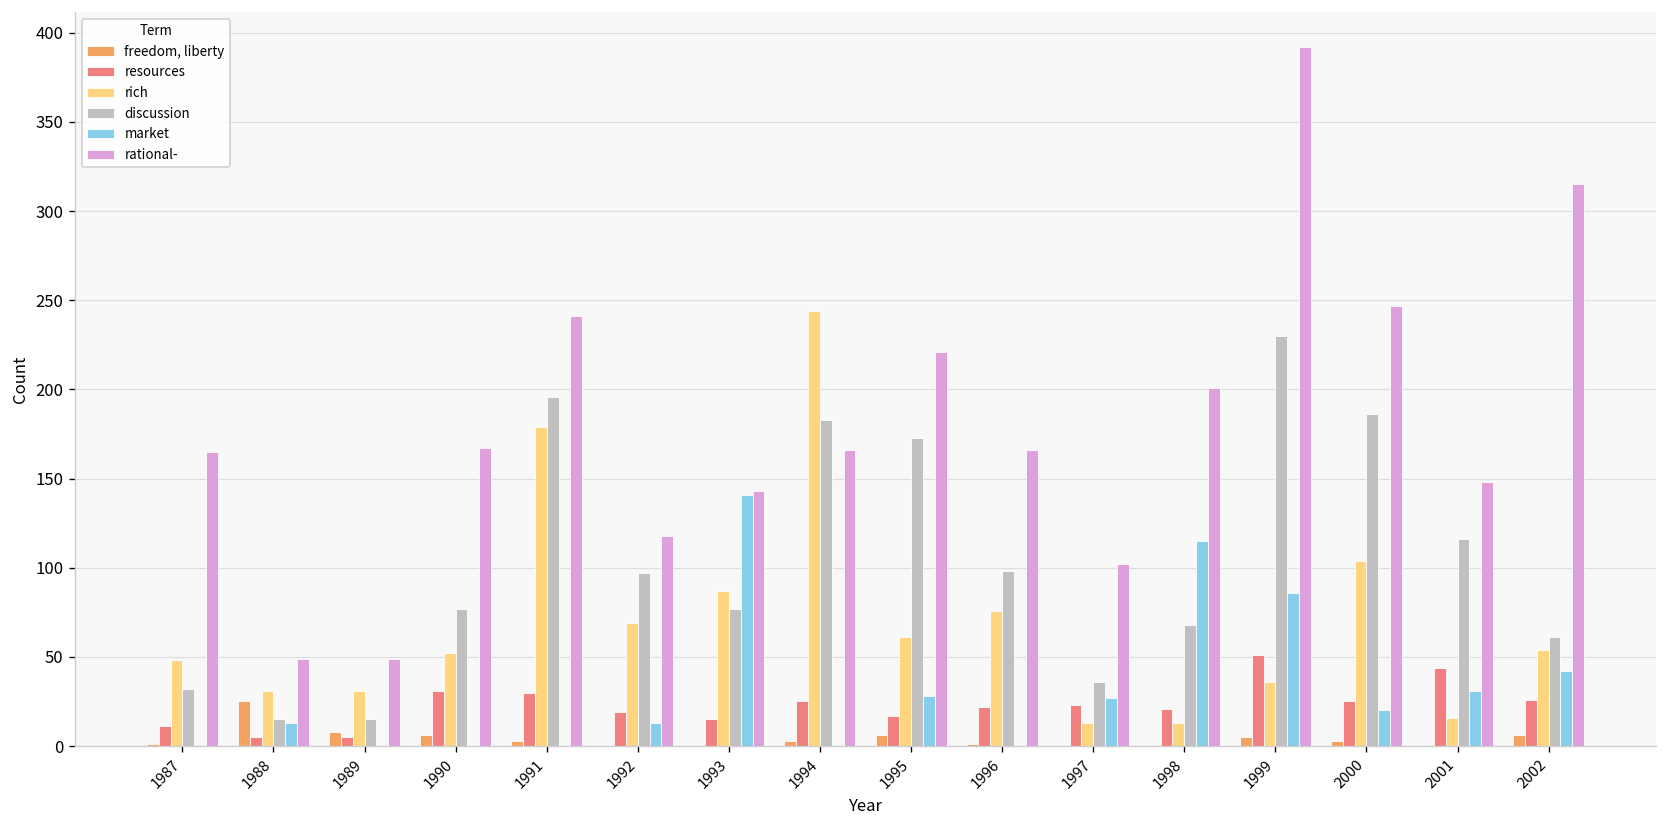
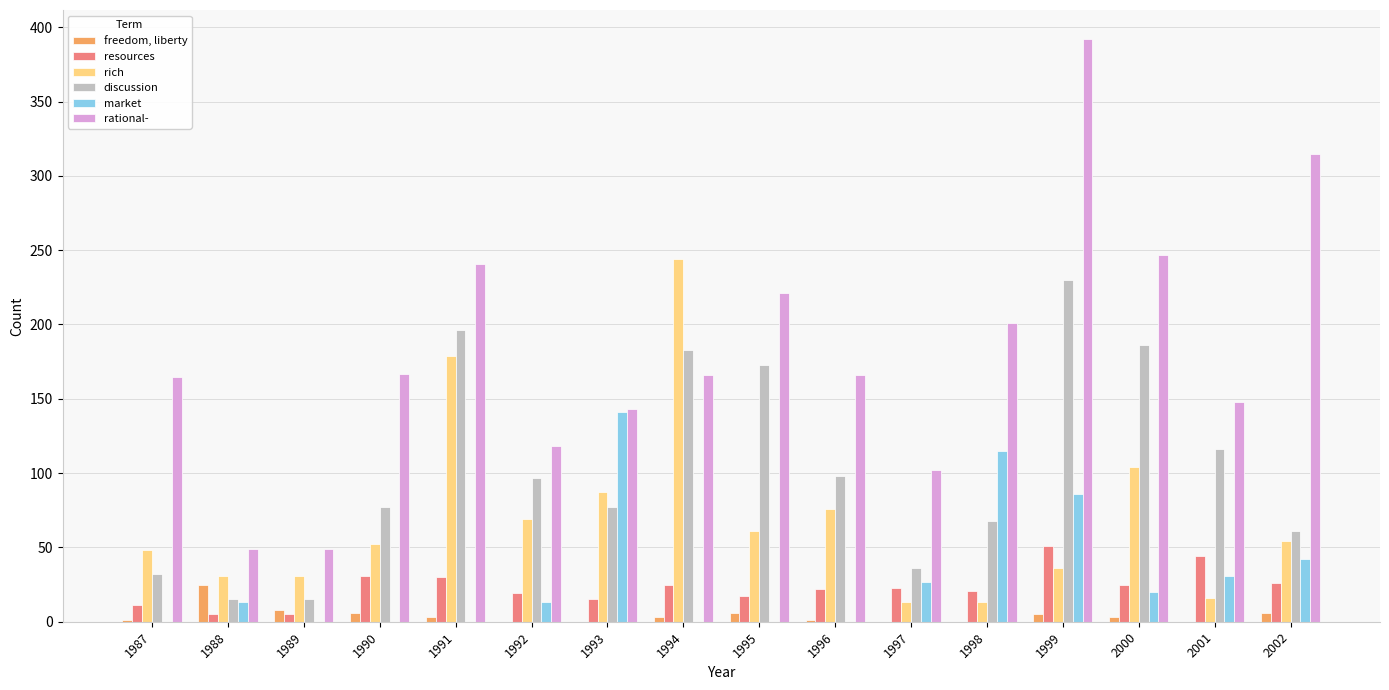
market, 1995: 28 -> 0
